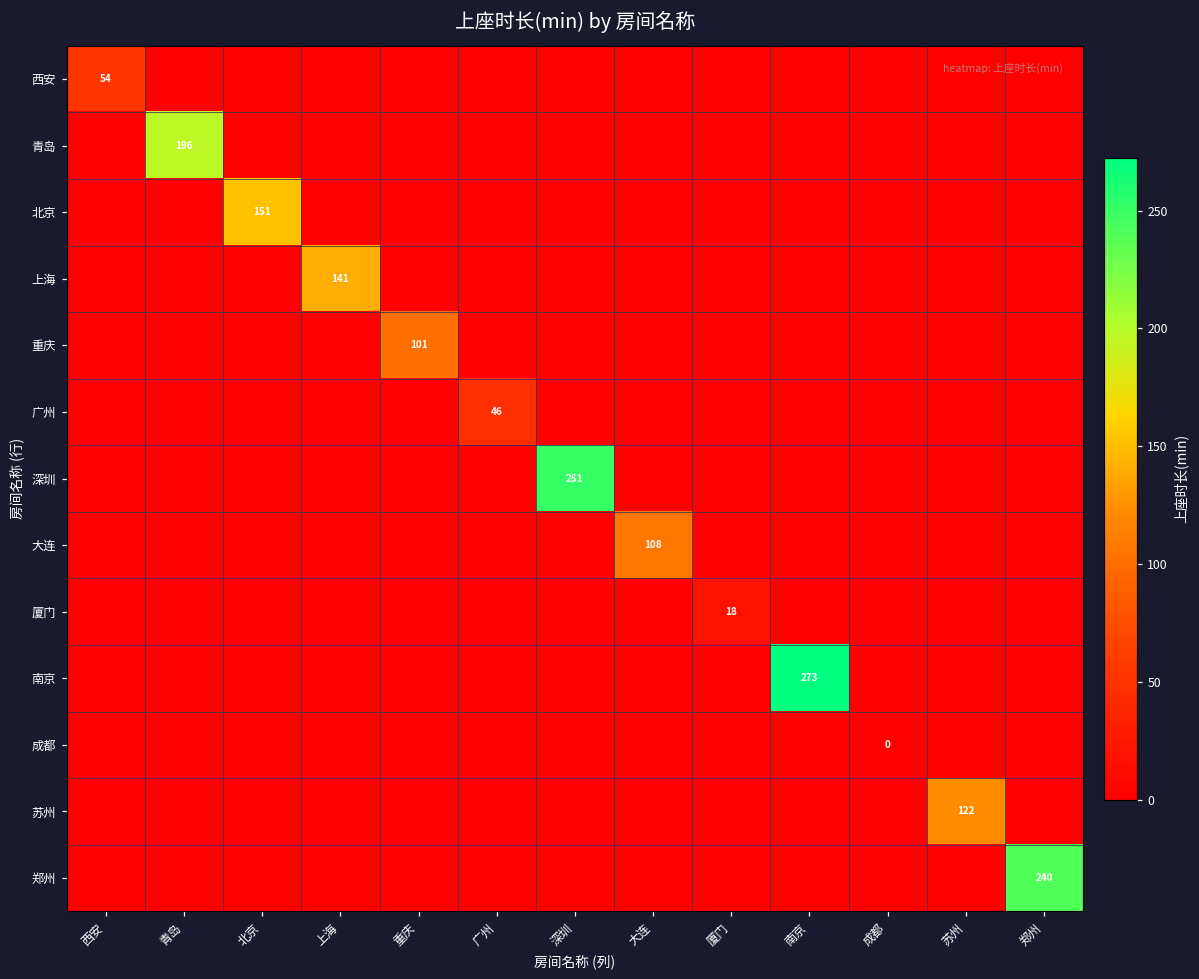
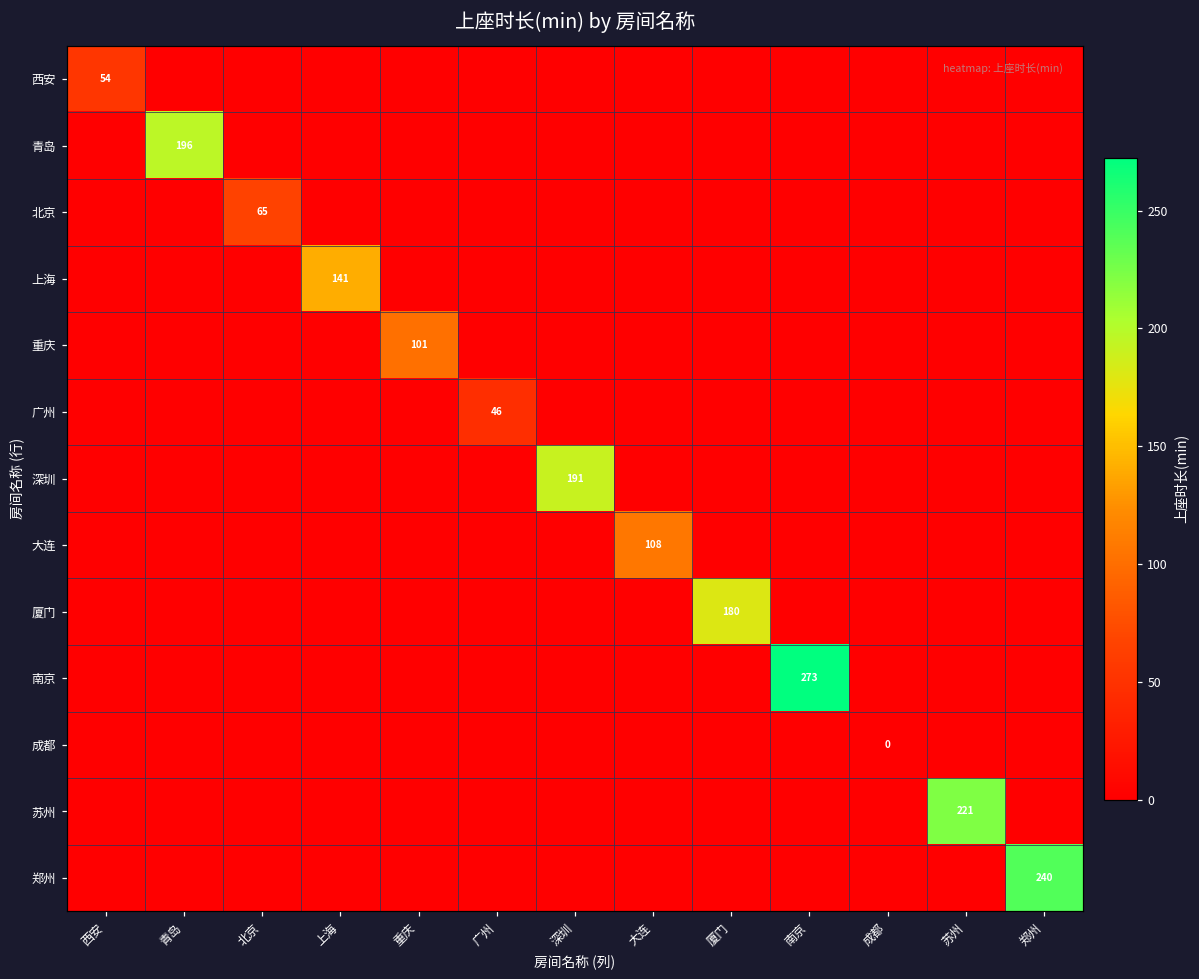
北京, 北京: 151 -> 65
深圳, 深圳: 251 -> 191
厦门, 厦门: 18 -> 180
苏州, 苏州: 122 -> 221
